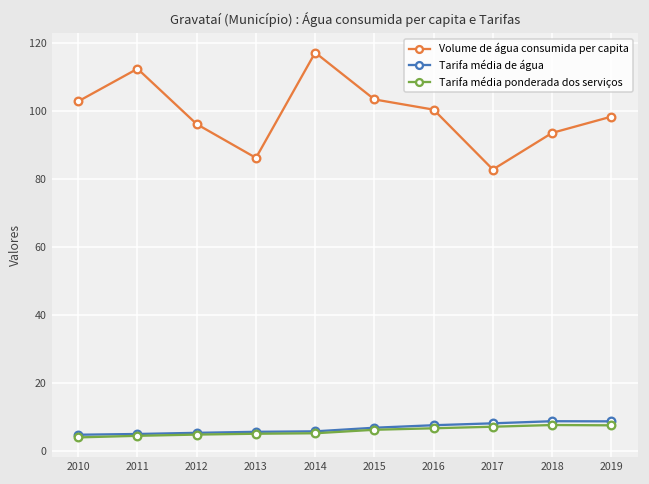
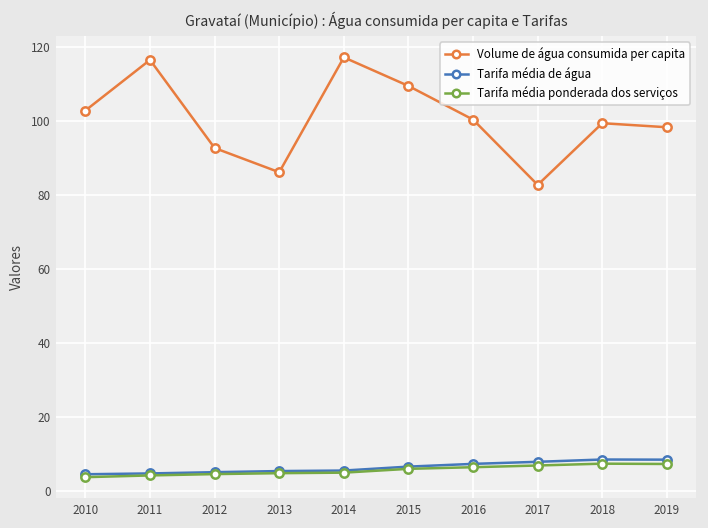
Volume de água consumida per capita, 2011: 112 -> 117
Volume de água consumida per capita, 2012: 96 -> 93
Volume de água consumida per capita, 2015: 103 -> 109
Volume de água consumida per capita, 2018: 94 -> 99
